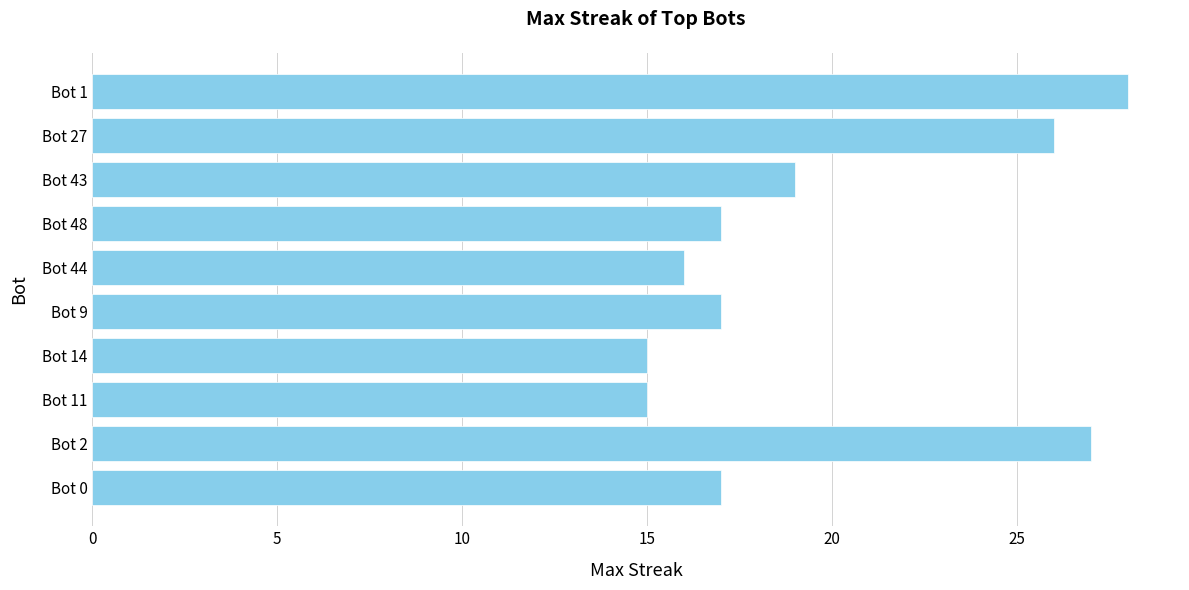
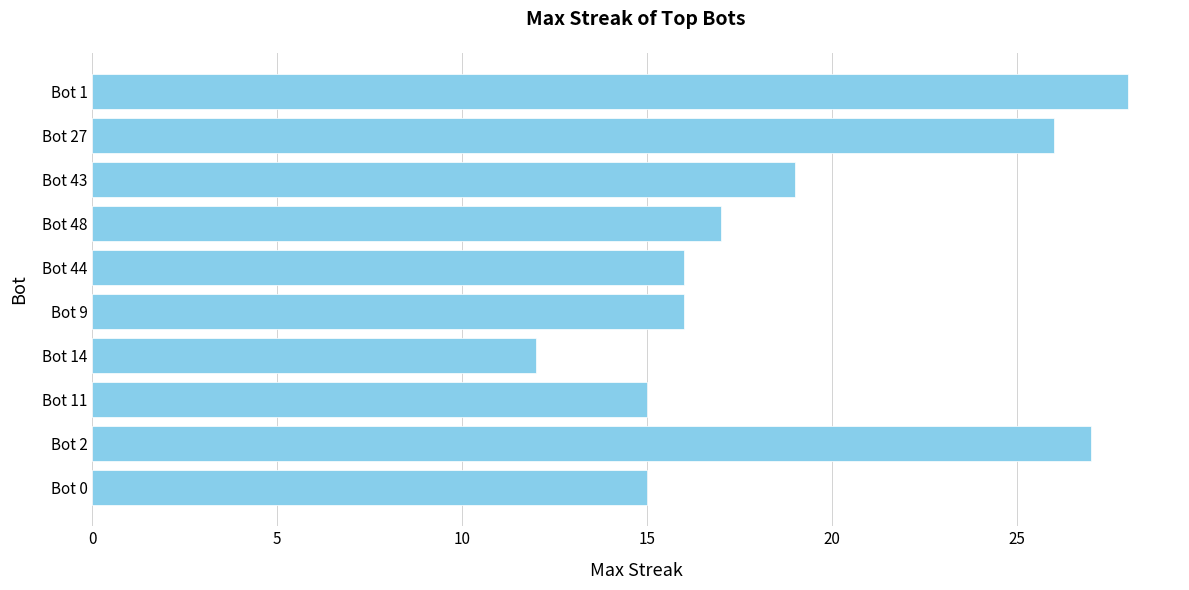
Bot 9: 17 -> 16
Bot 14: 15 -> 12
Bot 0: 17 -> 15
